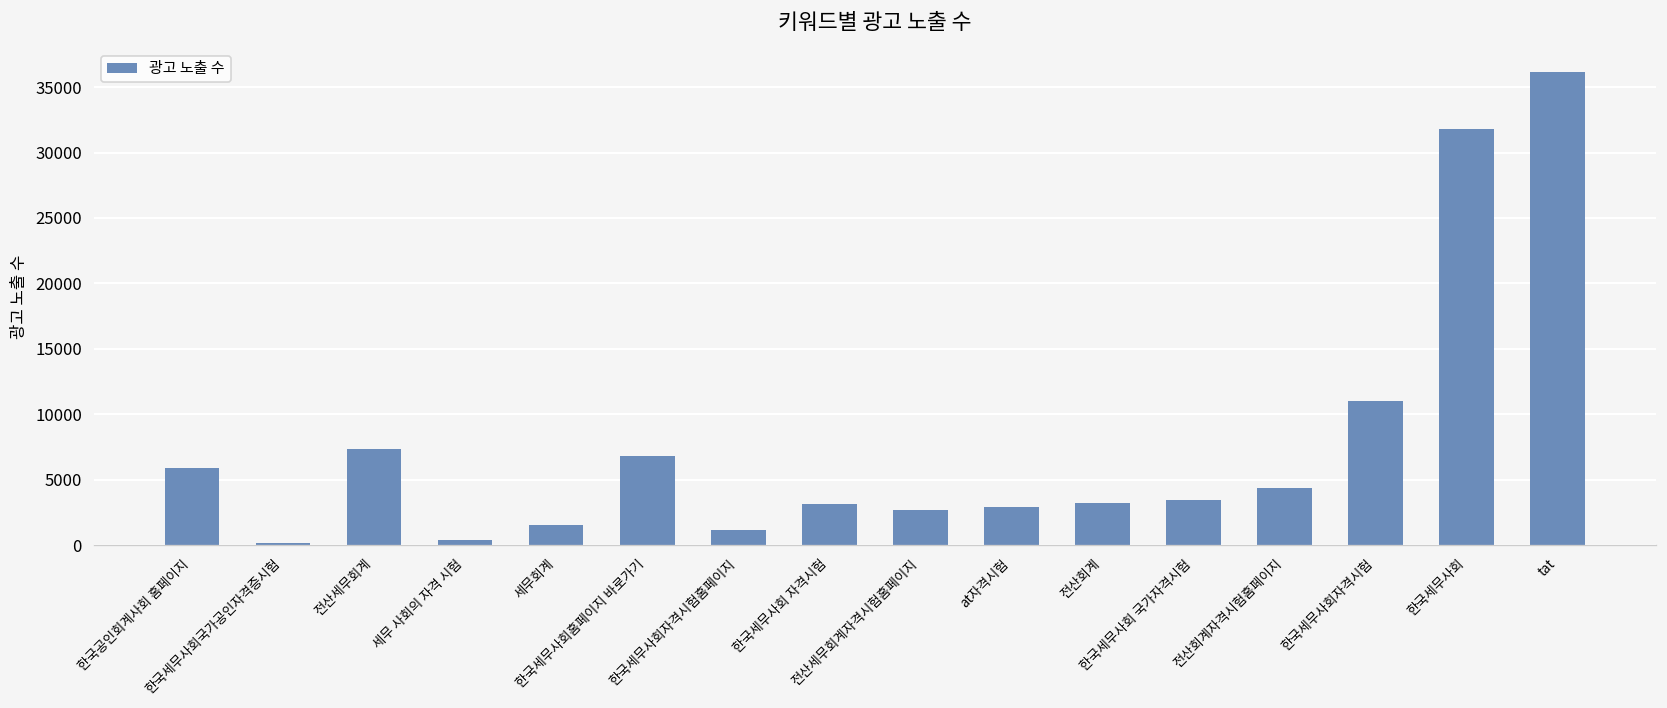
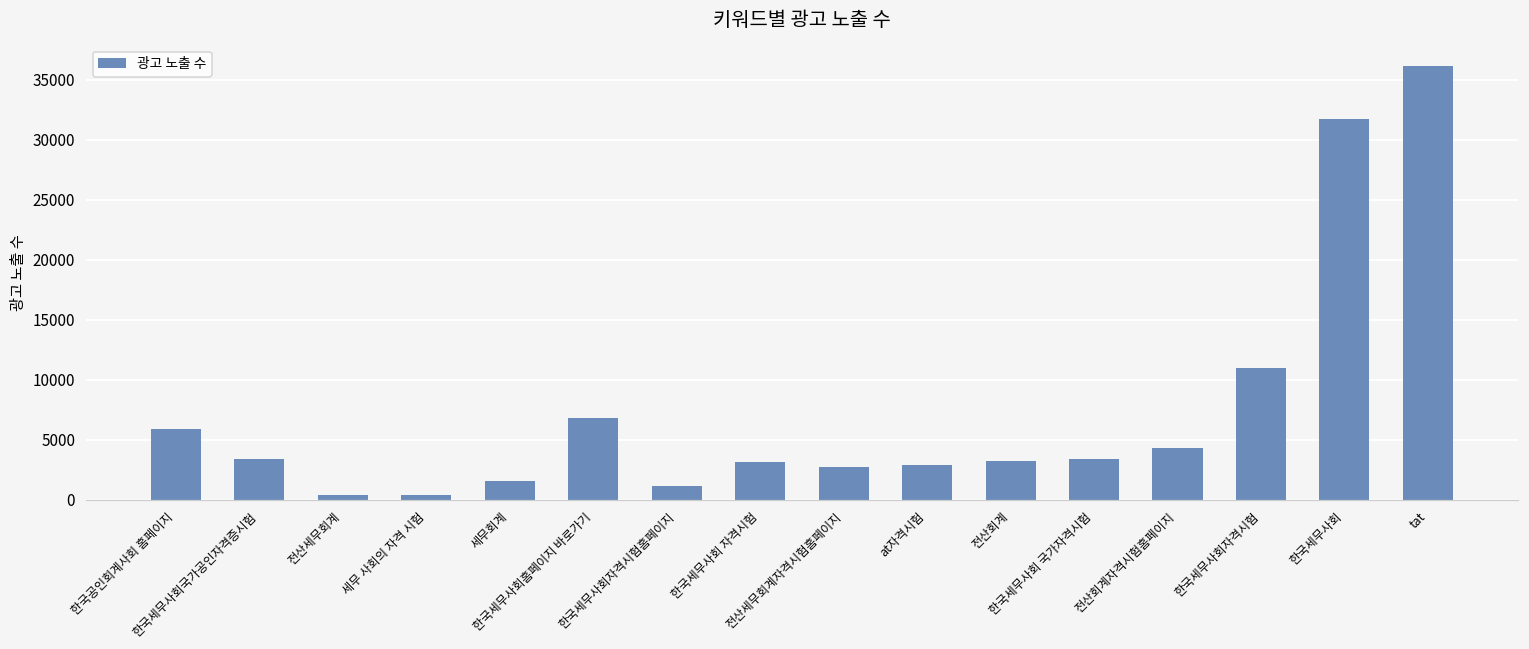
한국세무사회국가공인자격증시험: 200 -> 3400
전산세무회계: 7300 -> 400
